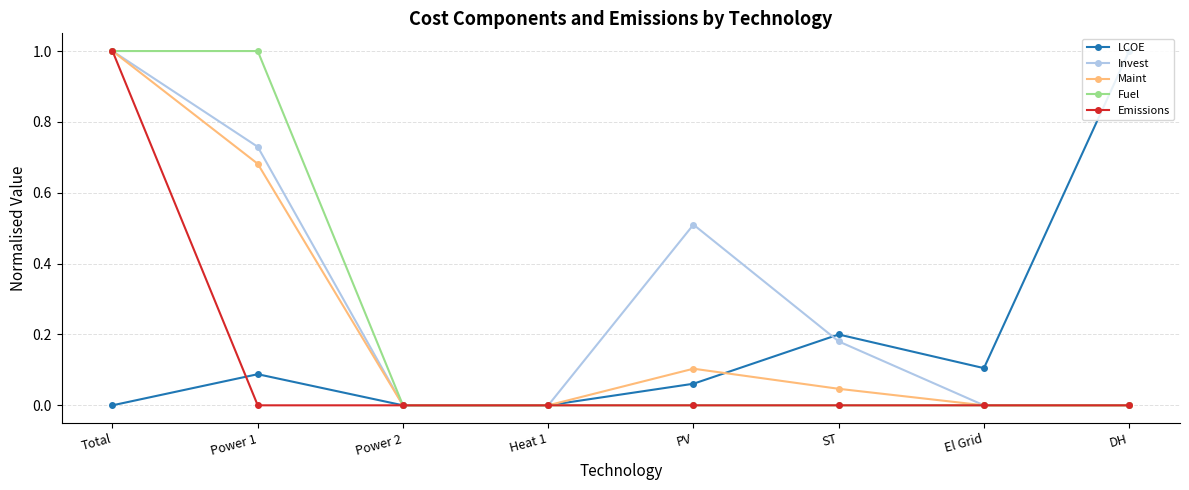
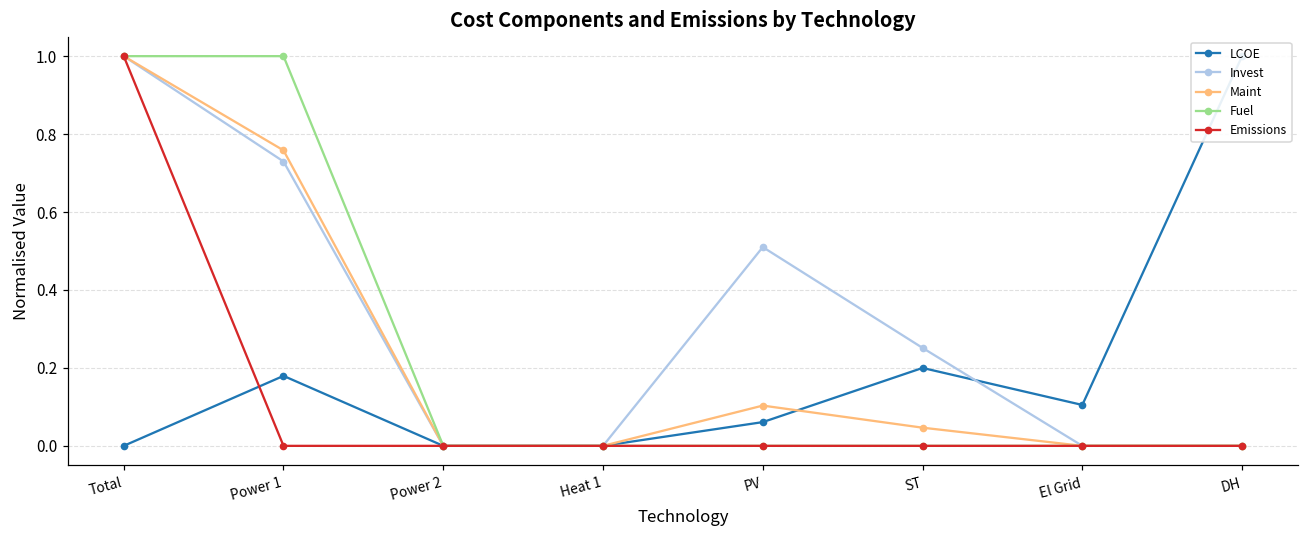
LCOE, Power 1: 0.09 -> 0.18
Maint, Power 1: 0.68 -> 0.76
Invest, ST: 0.18 -> 0.25
